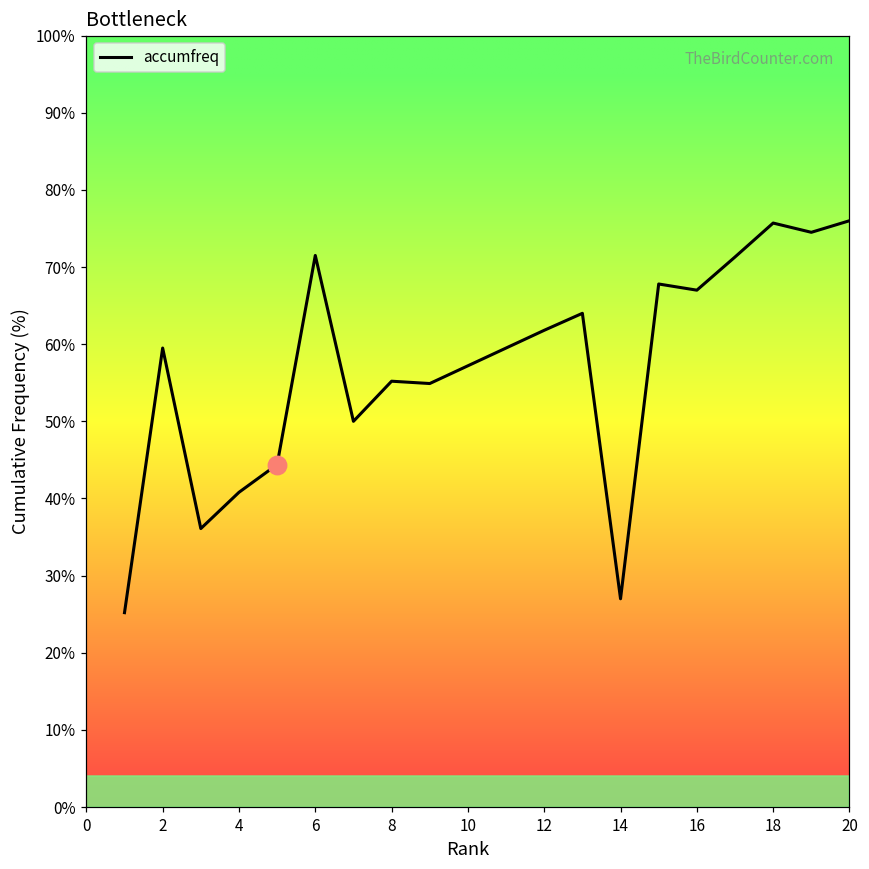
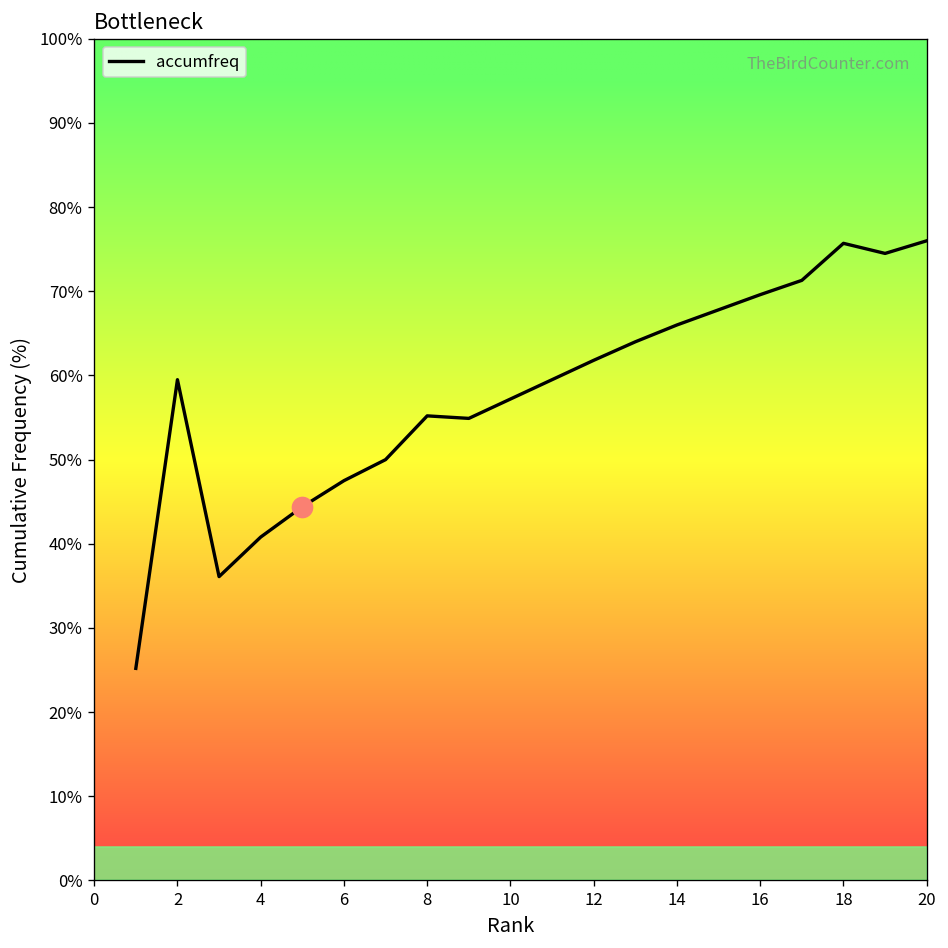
accumfreq, 6: 72% -> 48%
accumfreq, 14: 27% -> 66%
accumfreq, 16: 67% -> 70%
